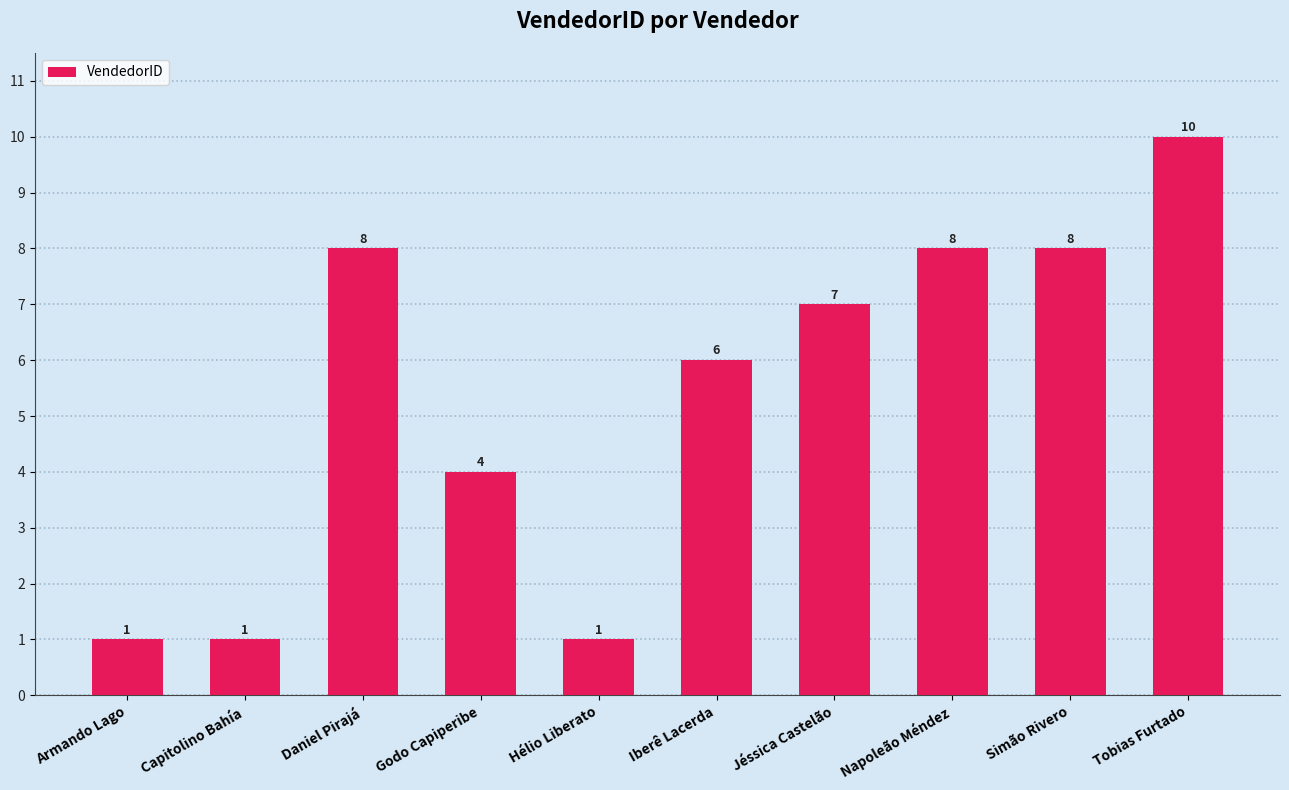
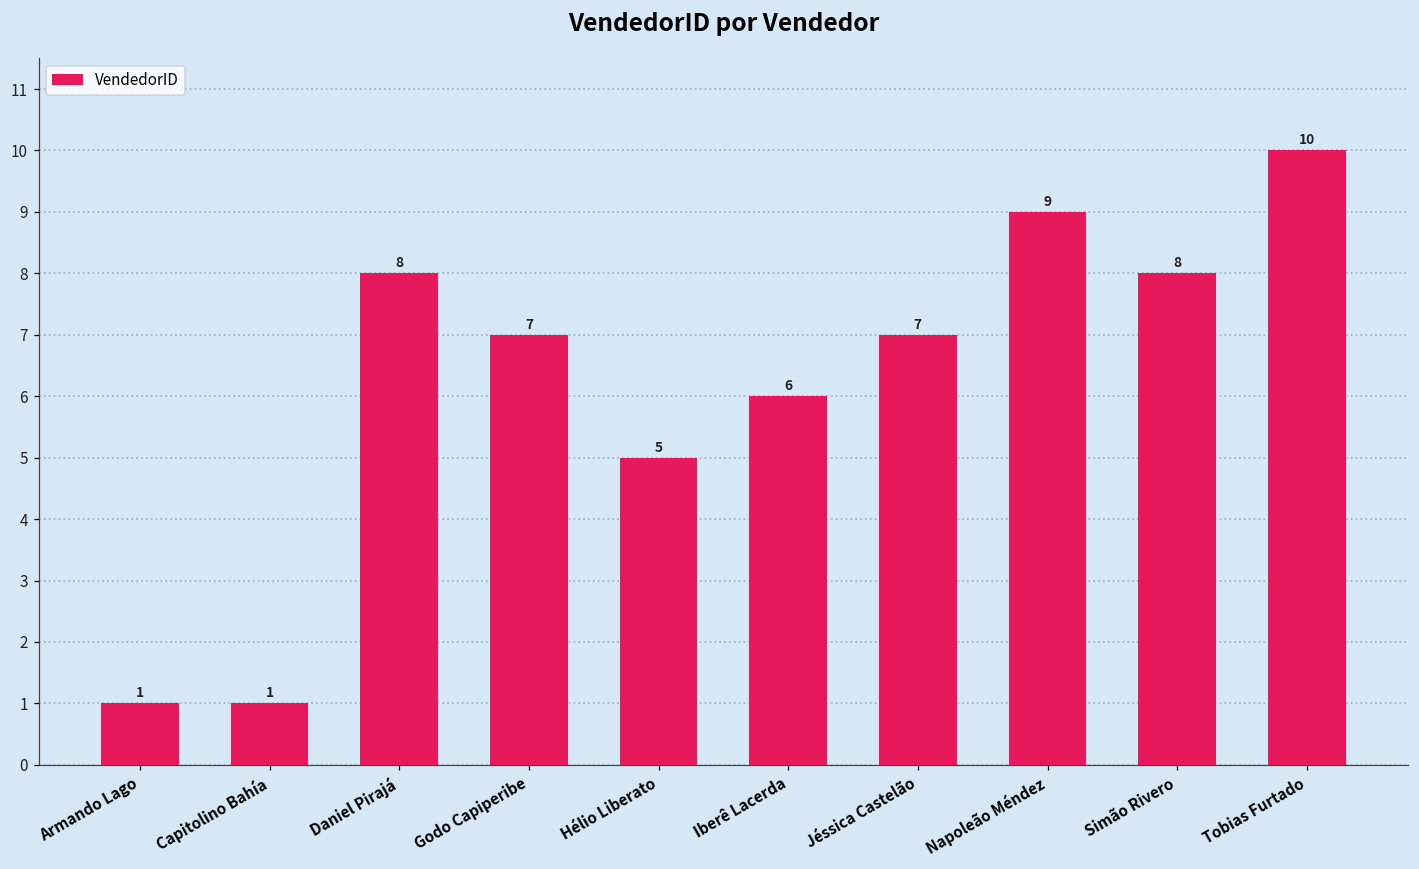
Godo Capiperibe: 4 -> 7
Hélio Liberato: 1 -> 5
Napoleão Méndez: 8 -> 9
